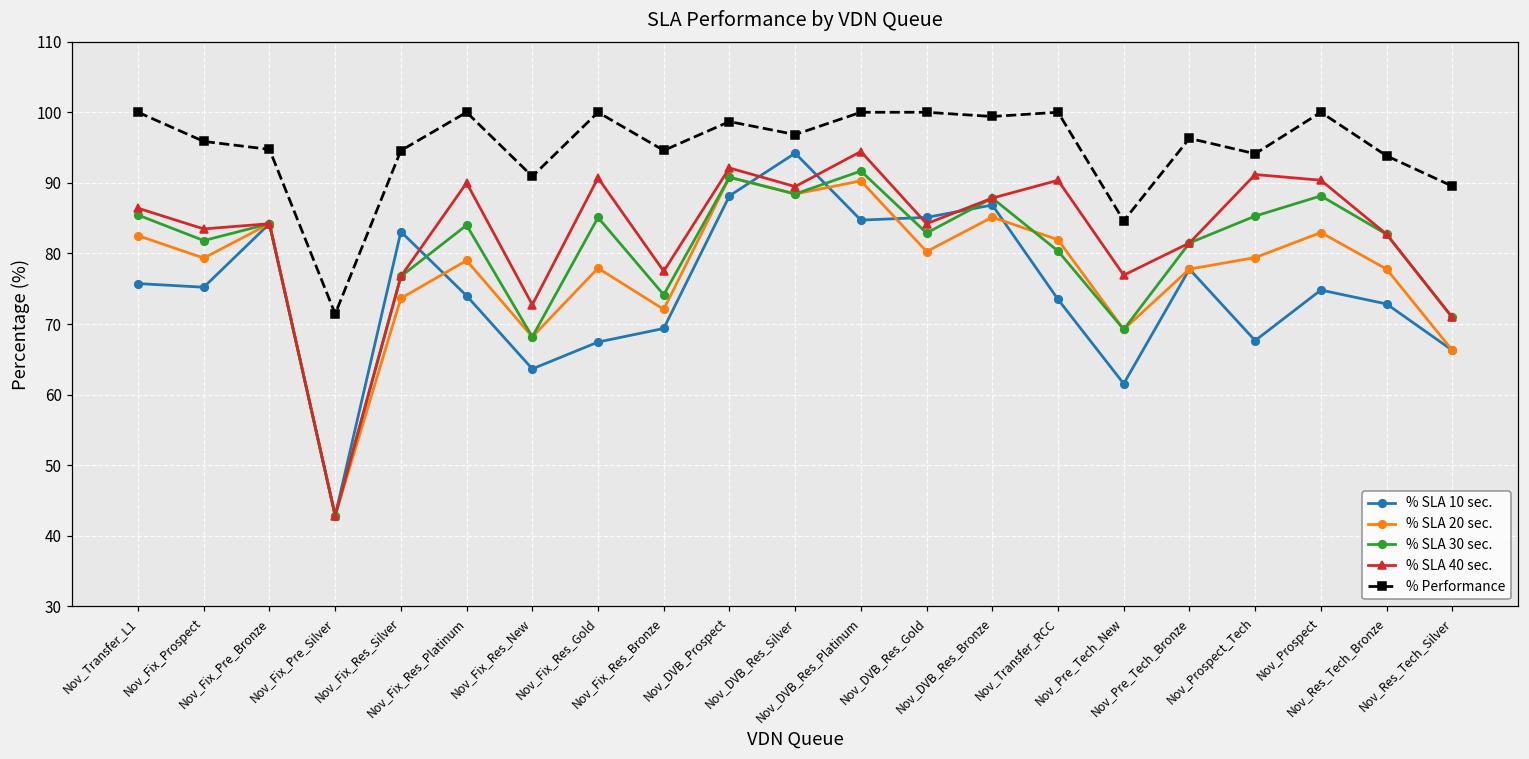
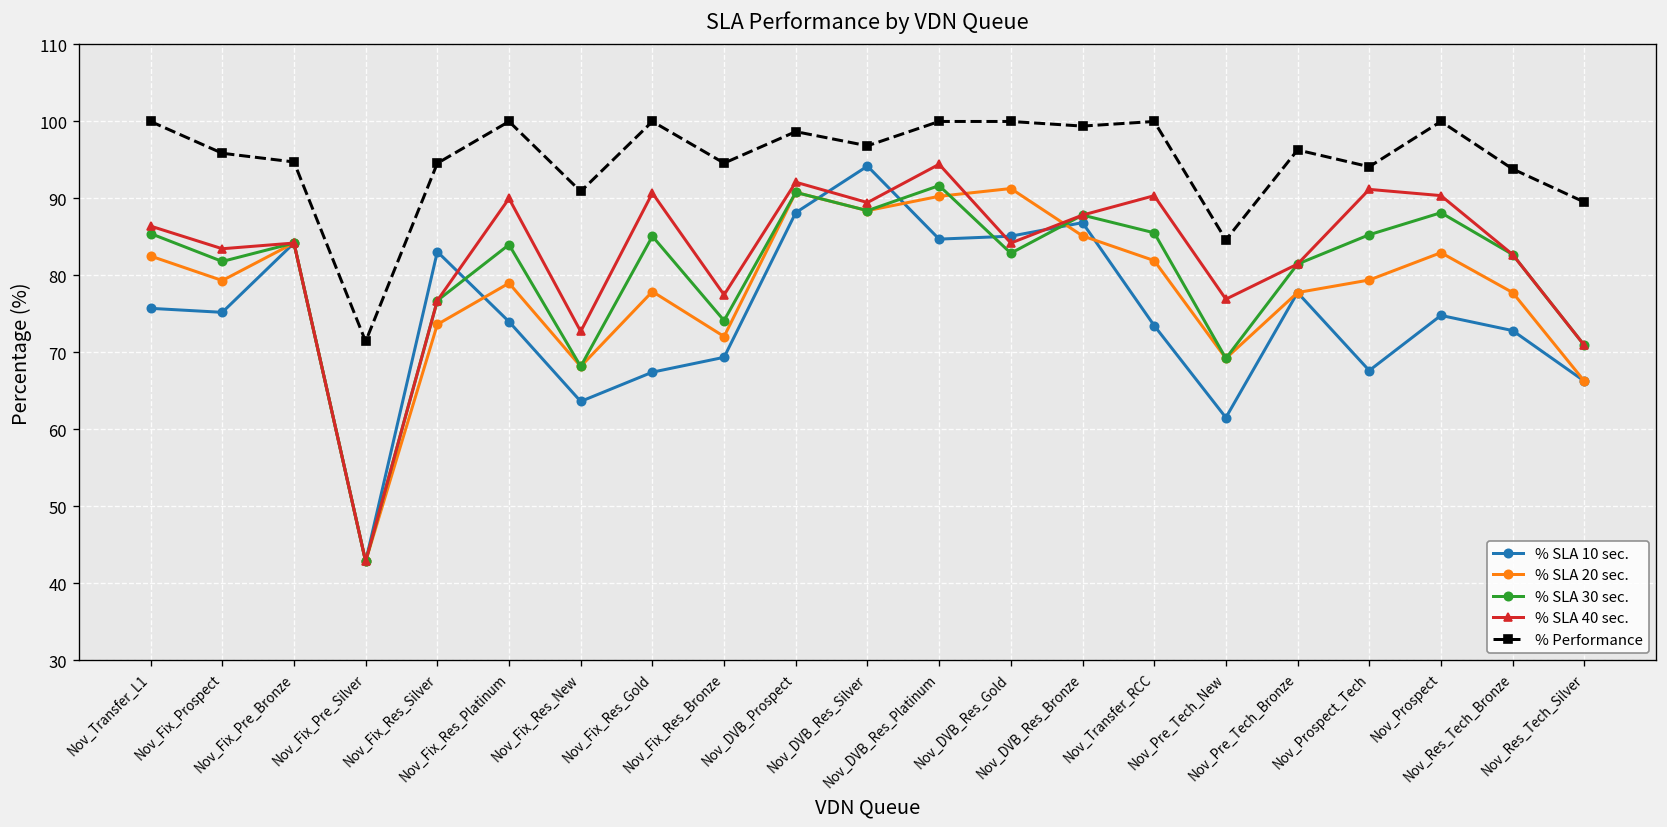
% SLA 20 sec., Nov_DVB_Res_Gold: 80 -> 91
% SLA 30 sec., Nov_Transfer_RCC: 80 -> 86
